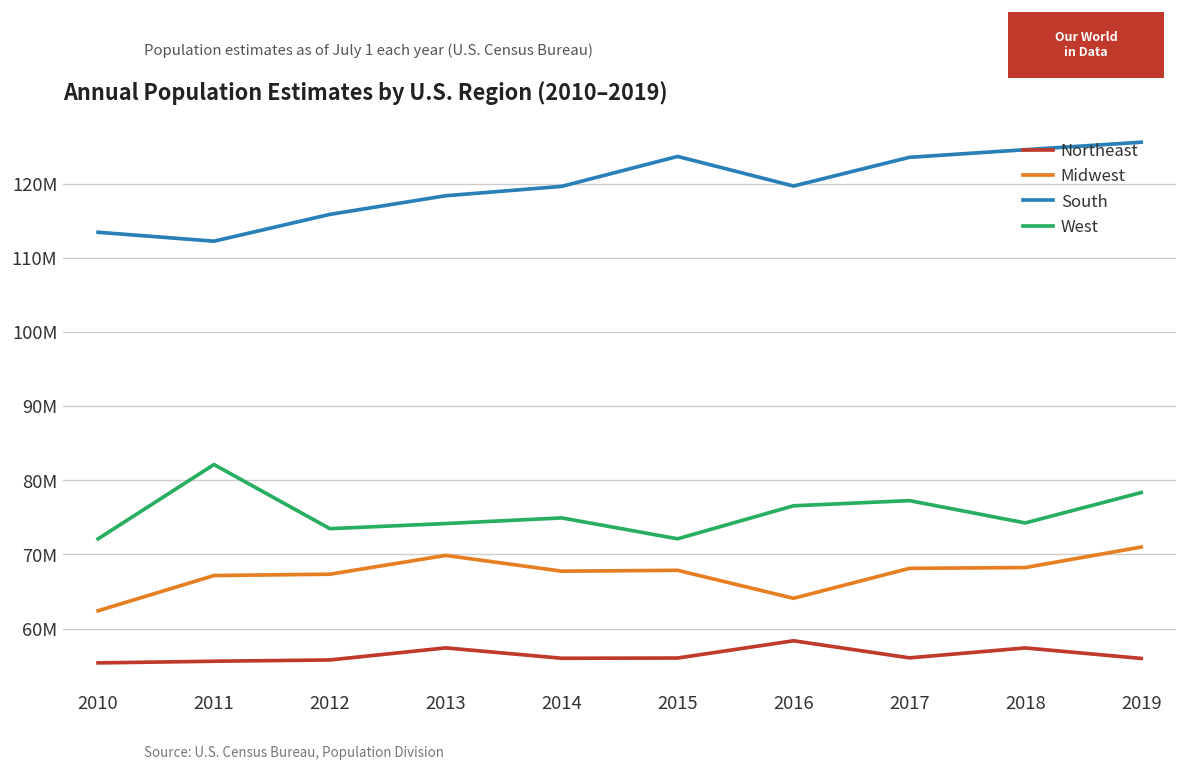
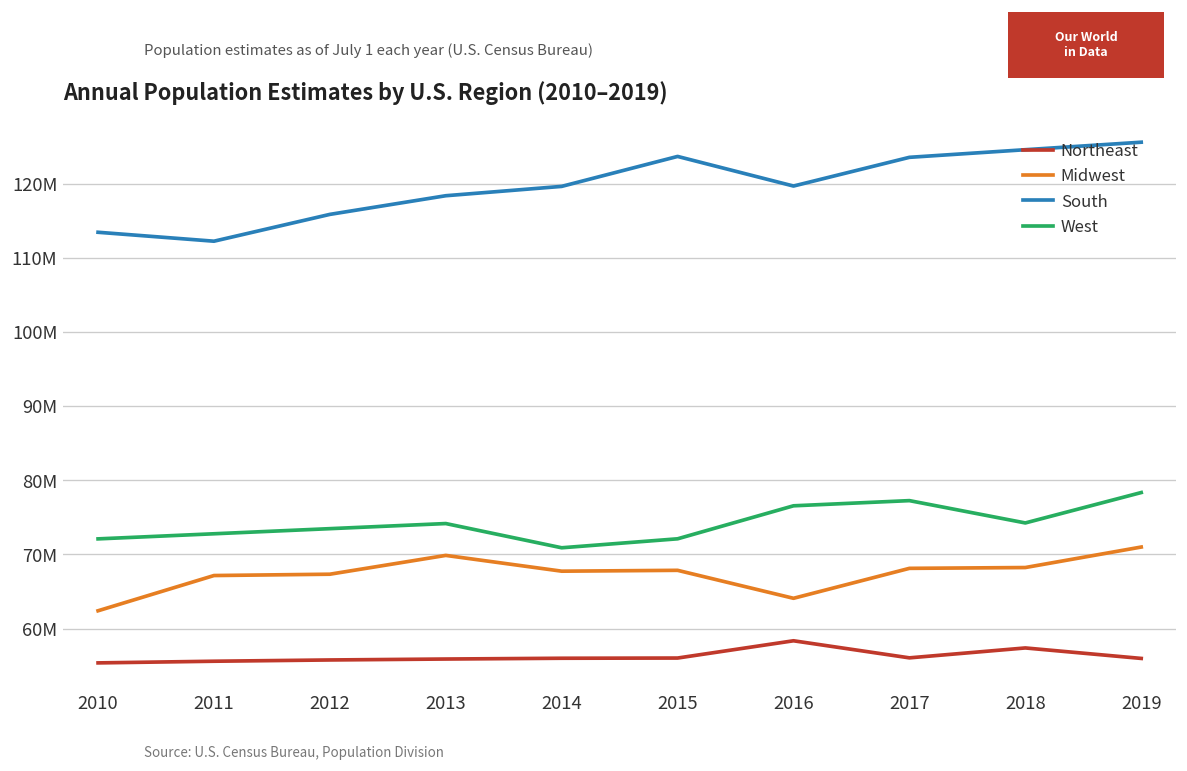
West, 2011: 82000000 -> 73000000
Northeast, 2013: 57000000 -> 56000000
West, 2014: 75000000 -> 71000000
